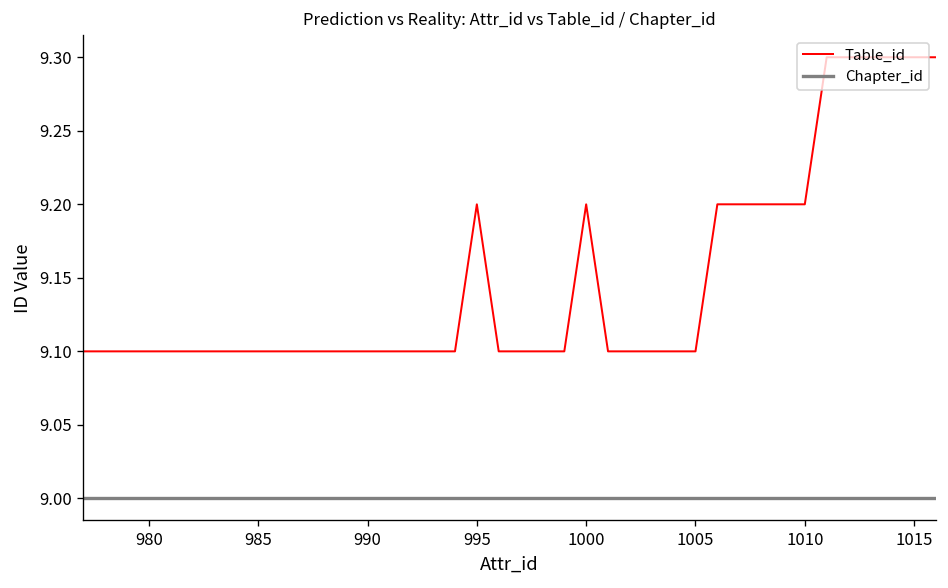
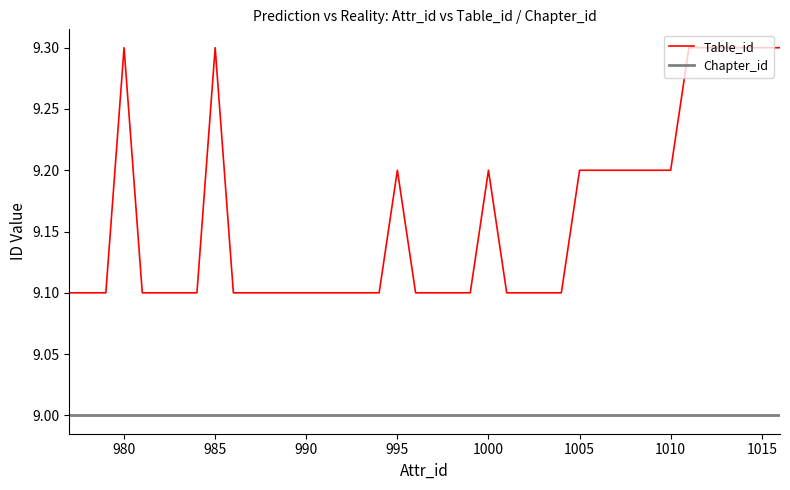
Table_id, 980: 9.1 -> 9.3
Table_id, 985: 9.1 -> 9.3
Table_id, 1005: 9.1 -> 9.2
